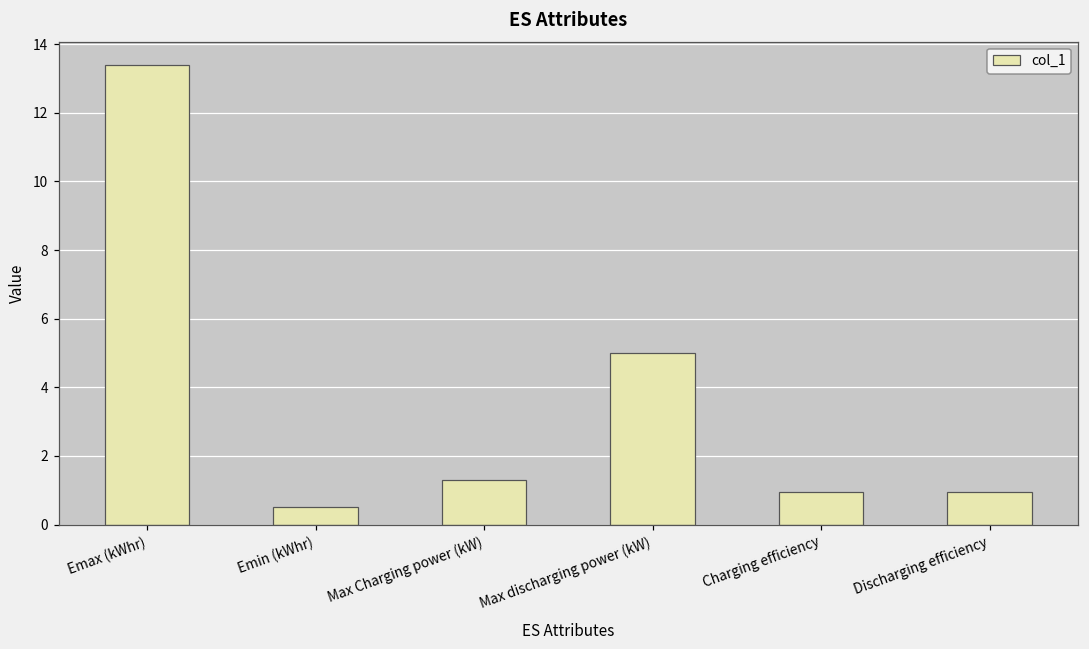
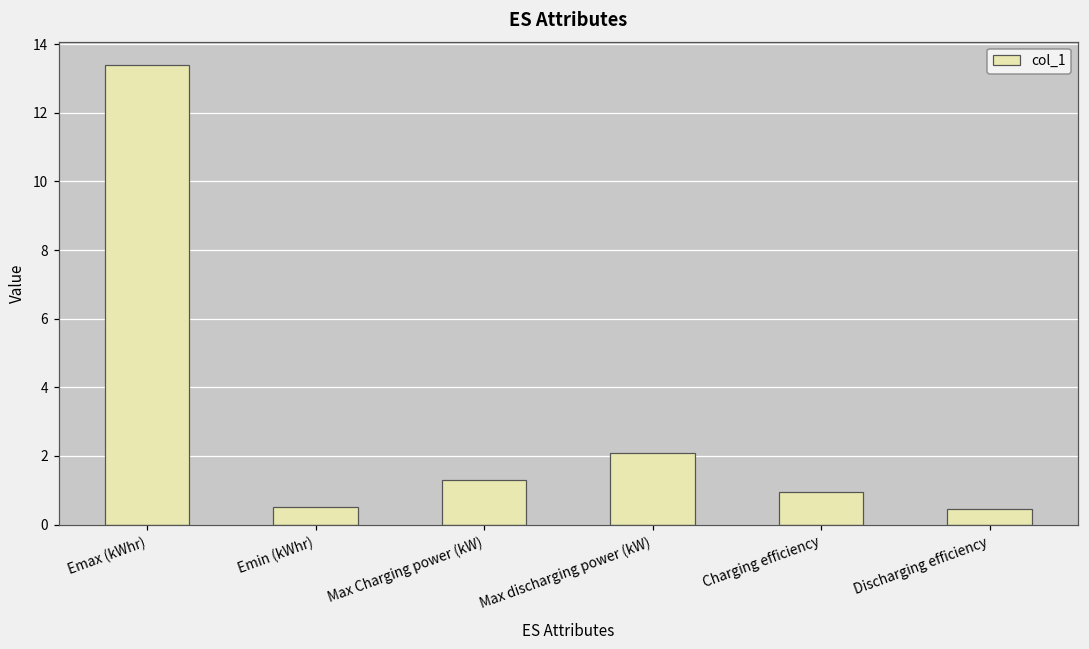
Max discharging power (kW): 5.0 -> 2.1
Discharging efficiency: 1.0 -> 0.5
